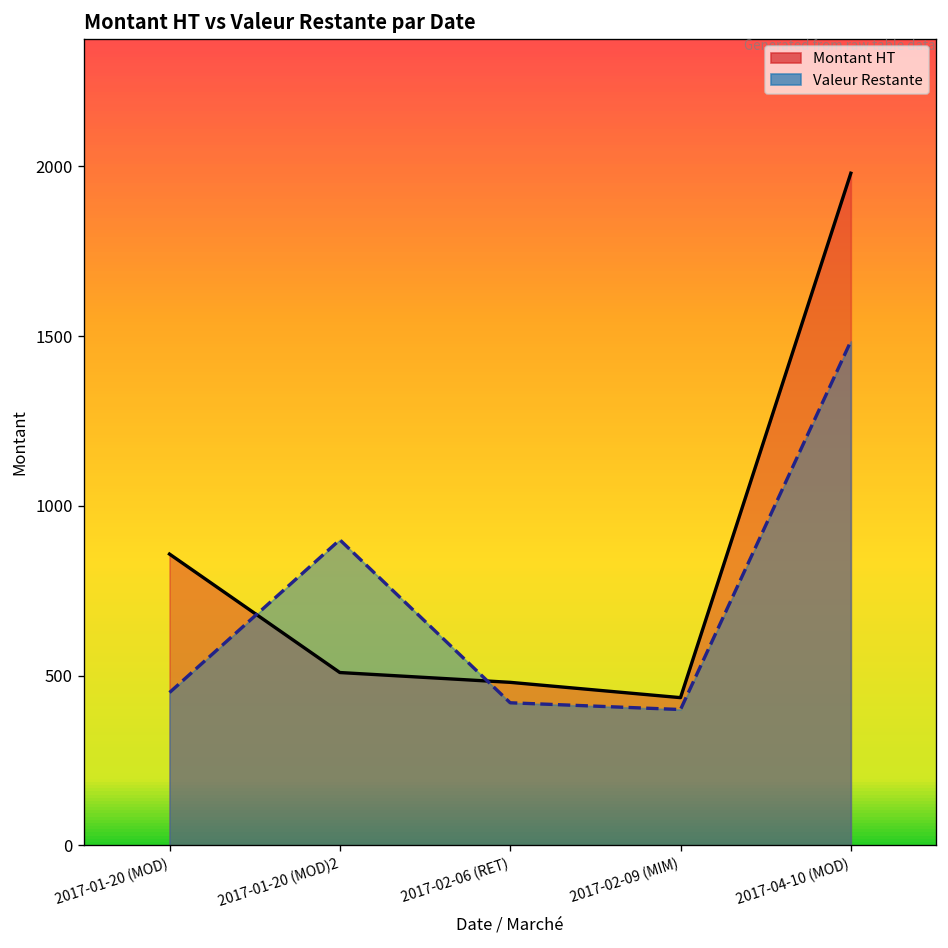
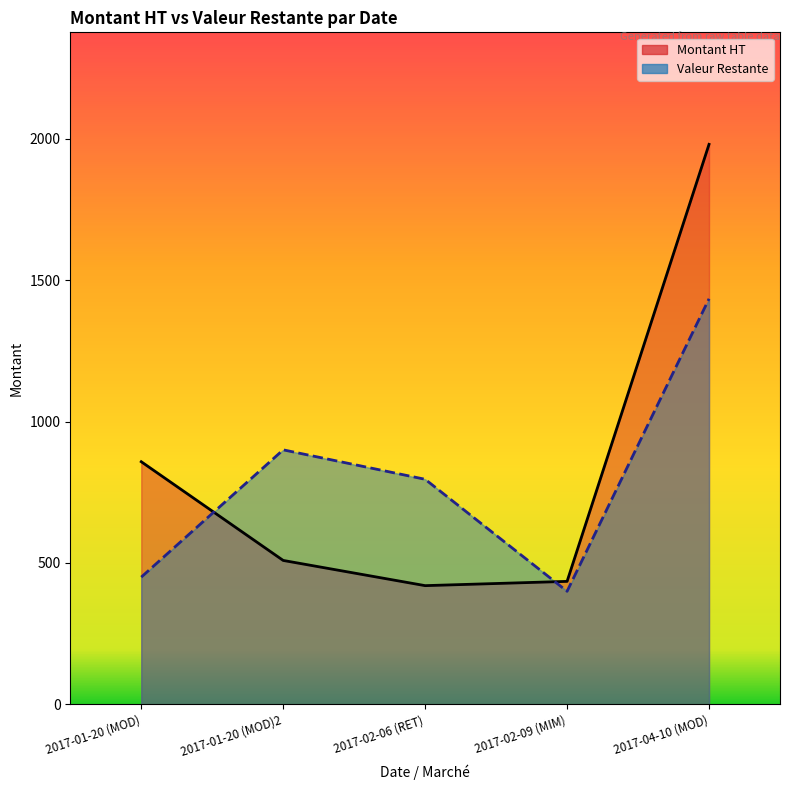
Montant HT, 2017-02-06 (RET): 480 -> 420
Valeur Restante, 2017-02-06 (RET): 420 -> 800
Valeur Restante, 2017-04-10 (MOD): 1490 -> 1430
